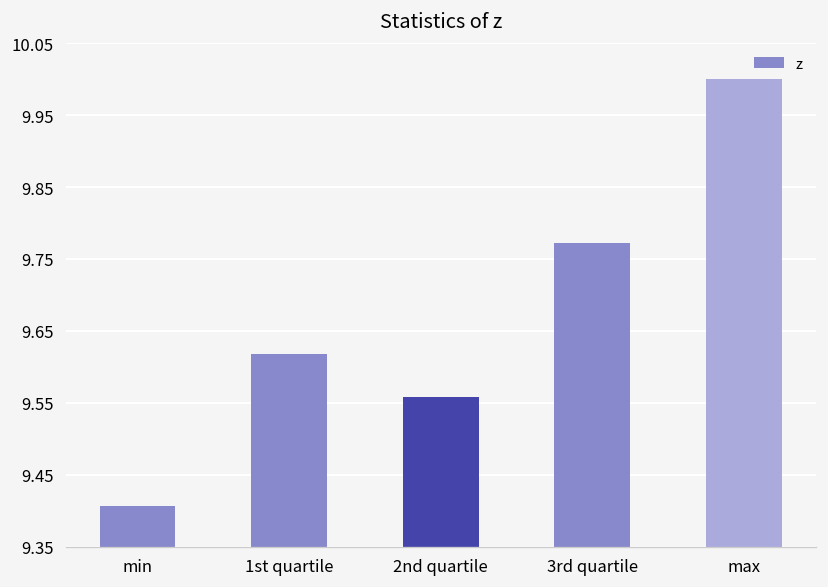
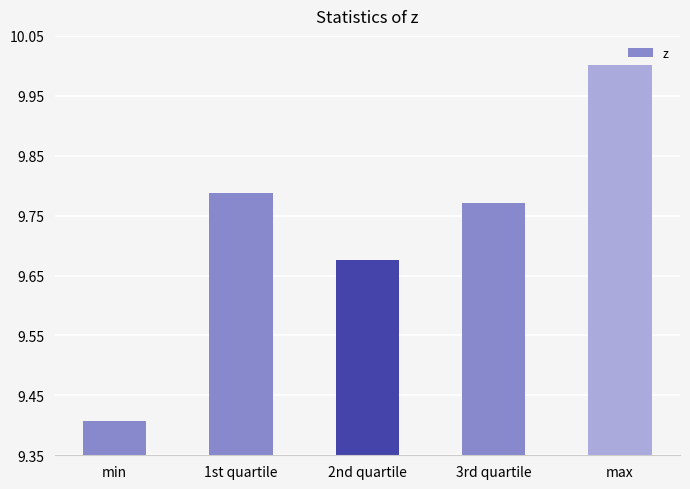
1st quartile: 9.62 -> 9.79
2nd quartile: 9.56 -> 9.68
